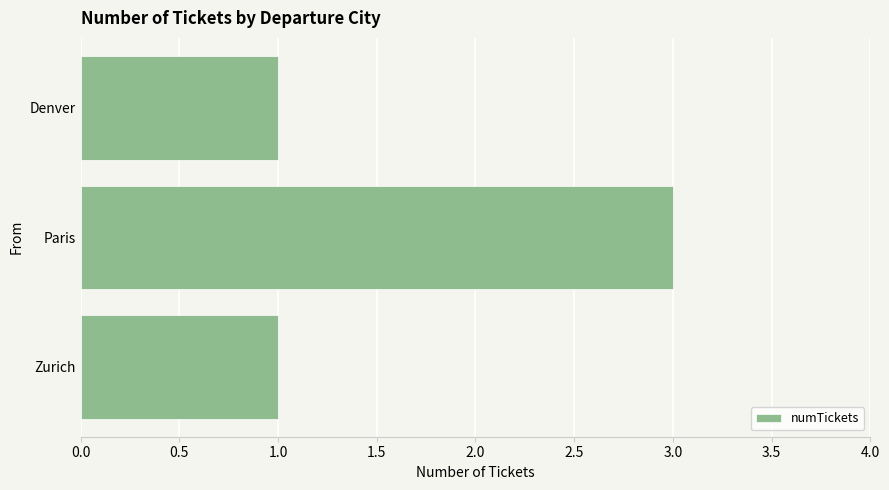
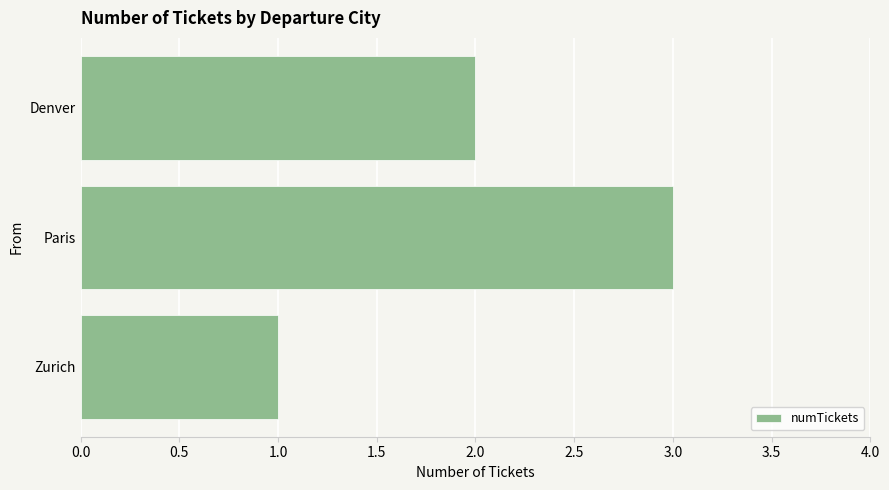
Denver: 1 -> 2
